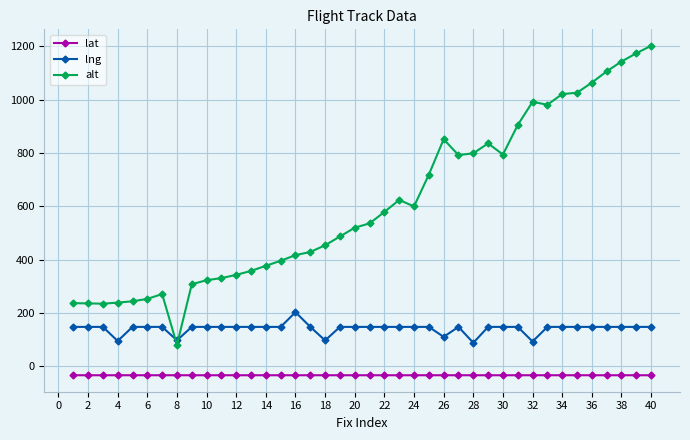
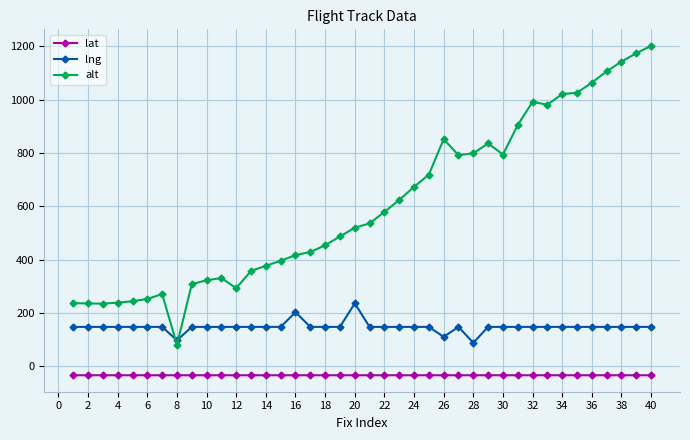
lng, 4: 100 -> 150
alt, 12: 340 -> 290
lng, 18: 100 -> 150
lng, 20: 150 -> 240
alt, 24: 600 -> 670
lng, 32: 90 -> 150
